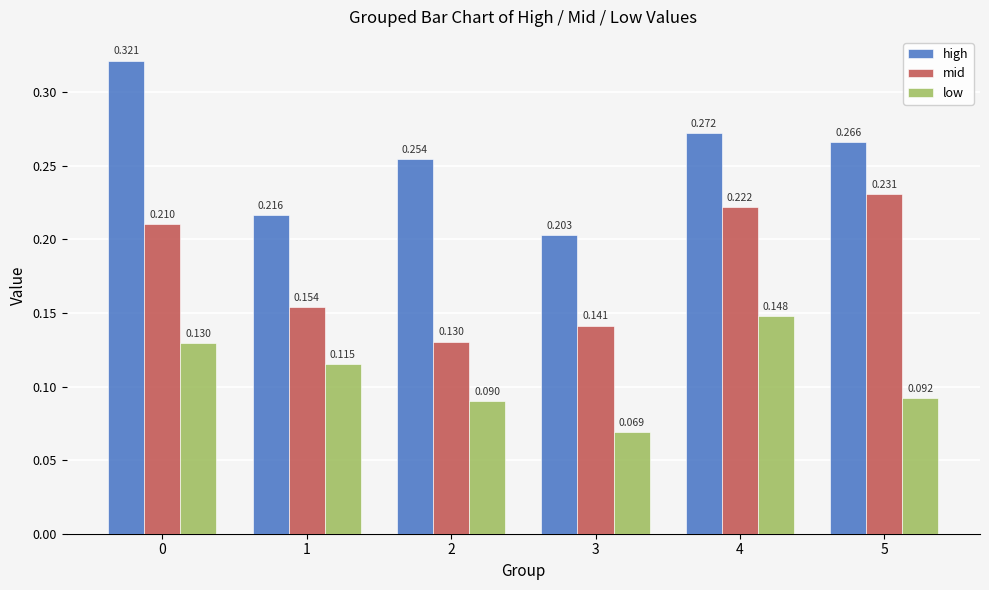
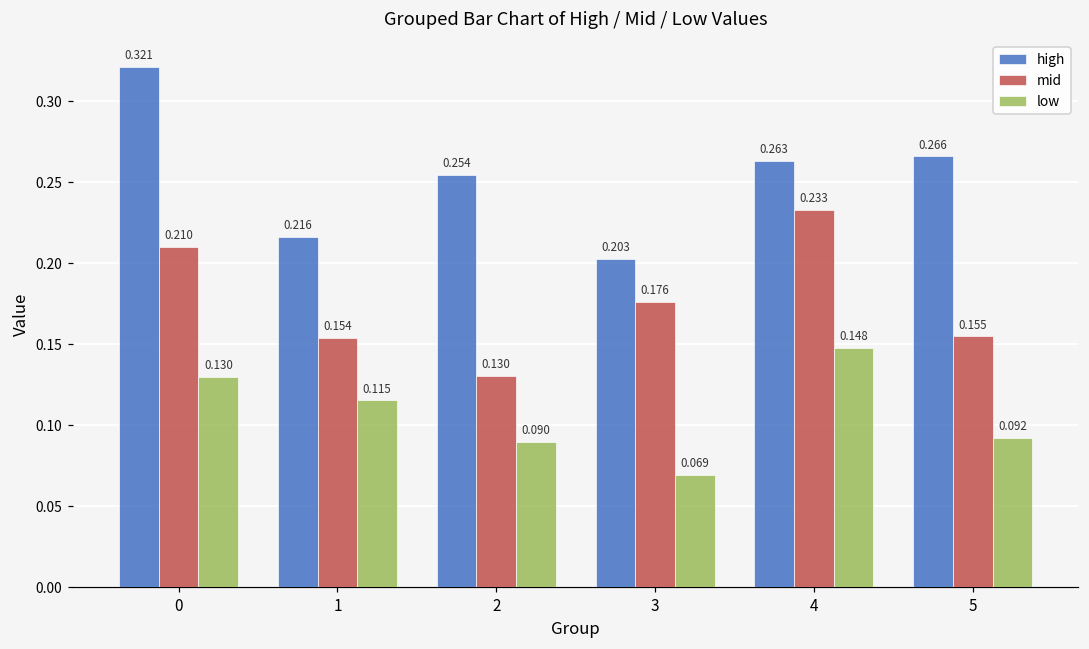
mid, 3: 0.141 -> 0.176
high, 4: 0.272 -> 0.263
mid, 4: 0.222 -> 0.233
mid, 5: 0.231 -> 0.155
